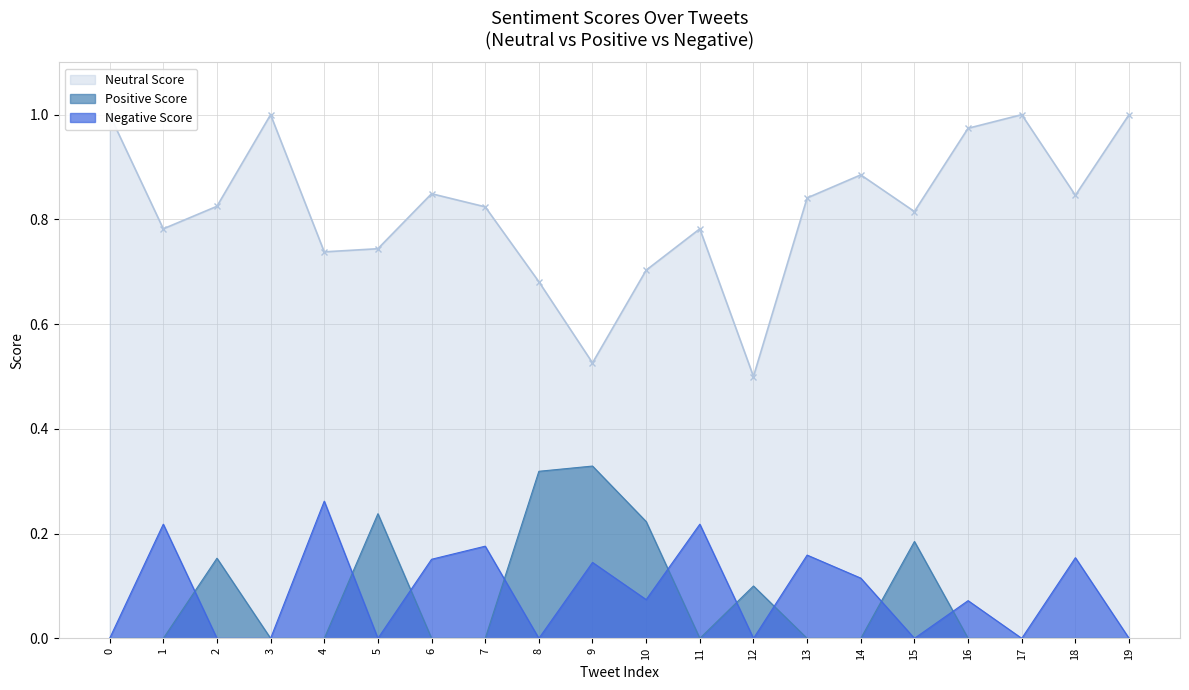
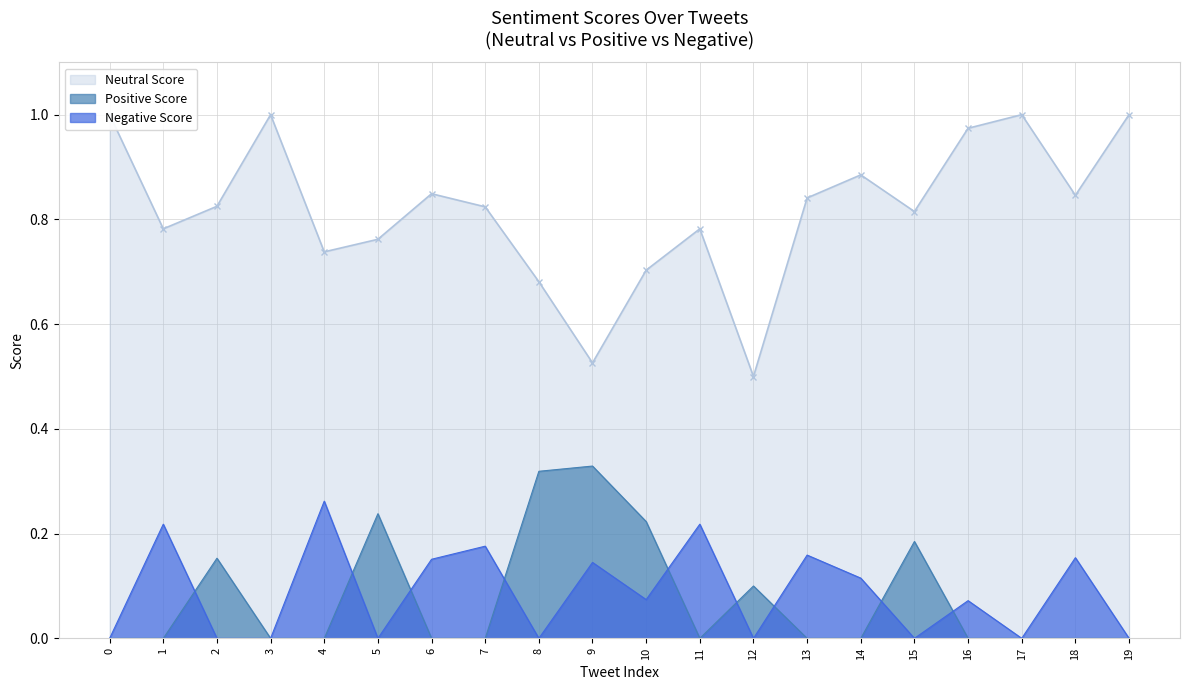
Neutral Score, 5: 0.74 -> 0.76
